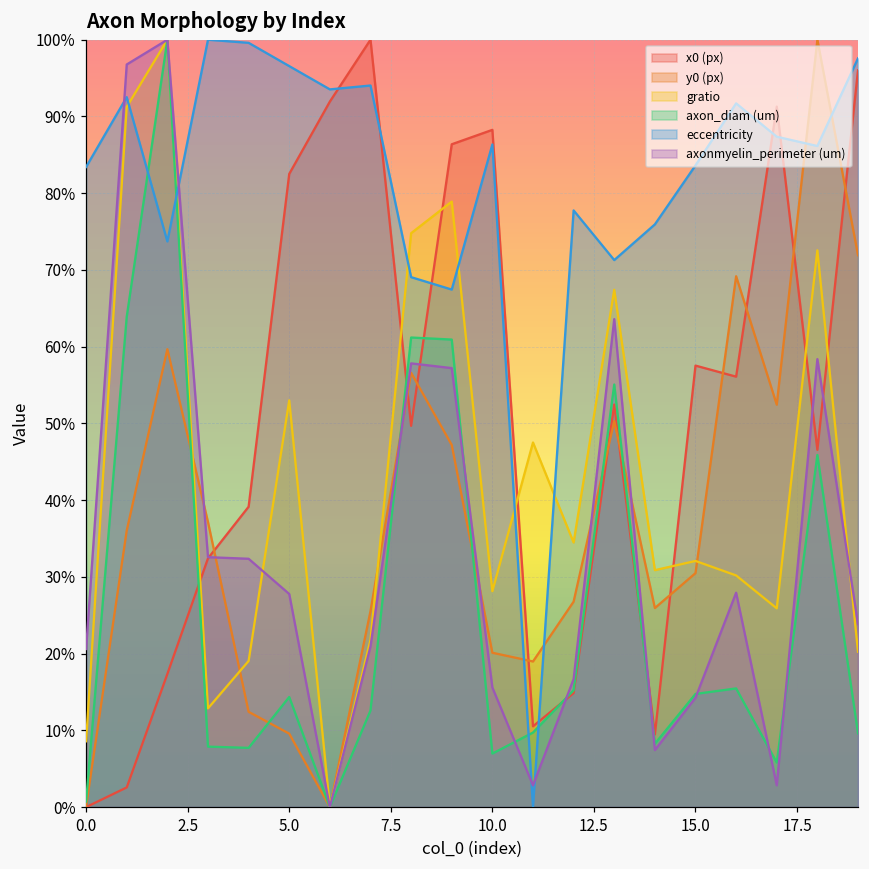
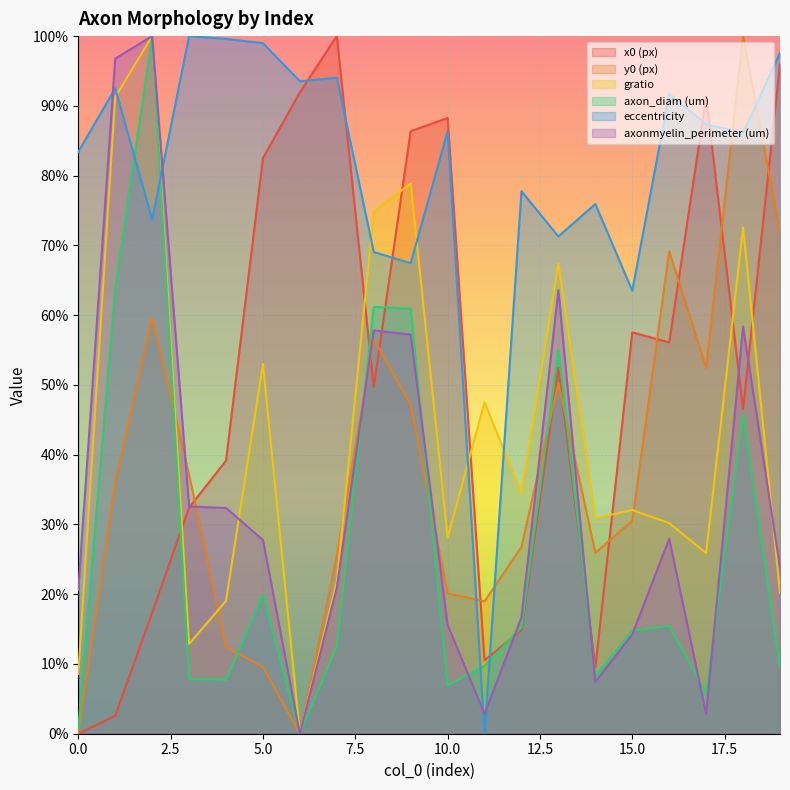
axon_diam (um), 5.0: 14% -> 20%
eccentricity, 5.0: 97% -> 99%
eccentricity, 15.0: 84% -> 63%
